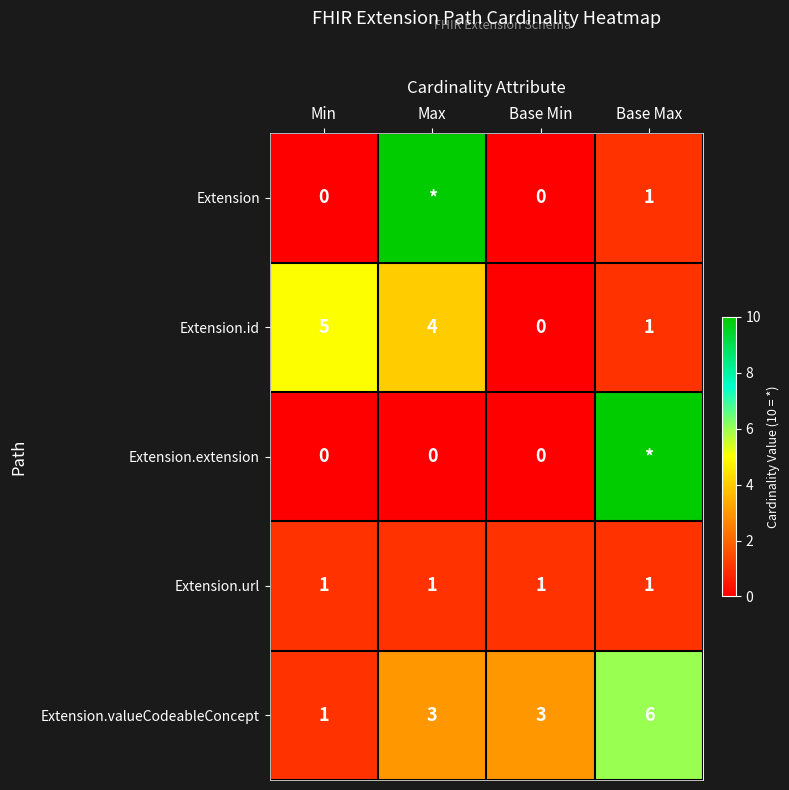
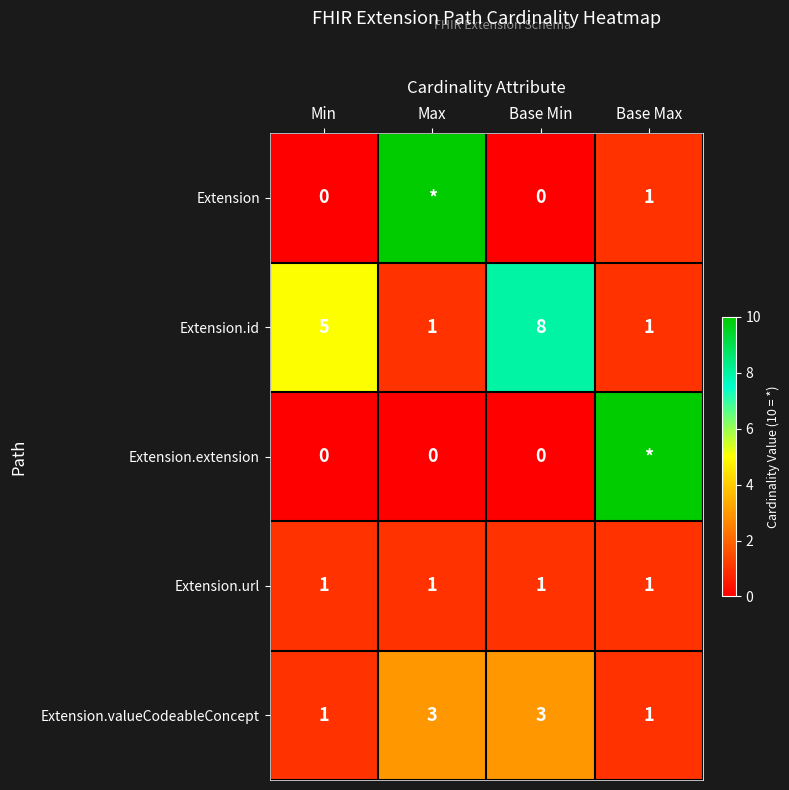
Extension.id, Max: 4 -> 1
Extension.id, Base Min: 0 -> 8
Extension.valueCodeableConcept, Base Max: 6 -> 1
